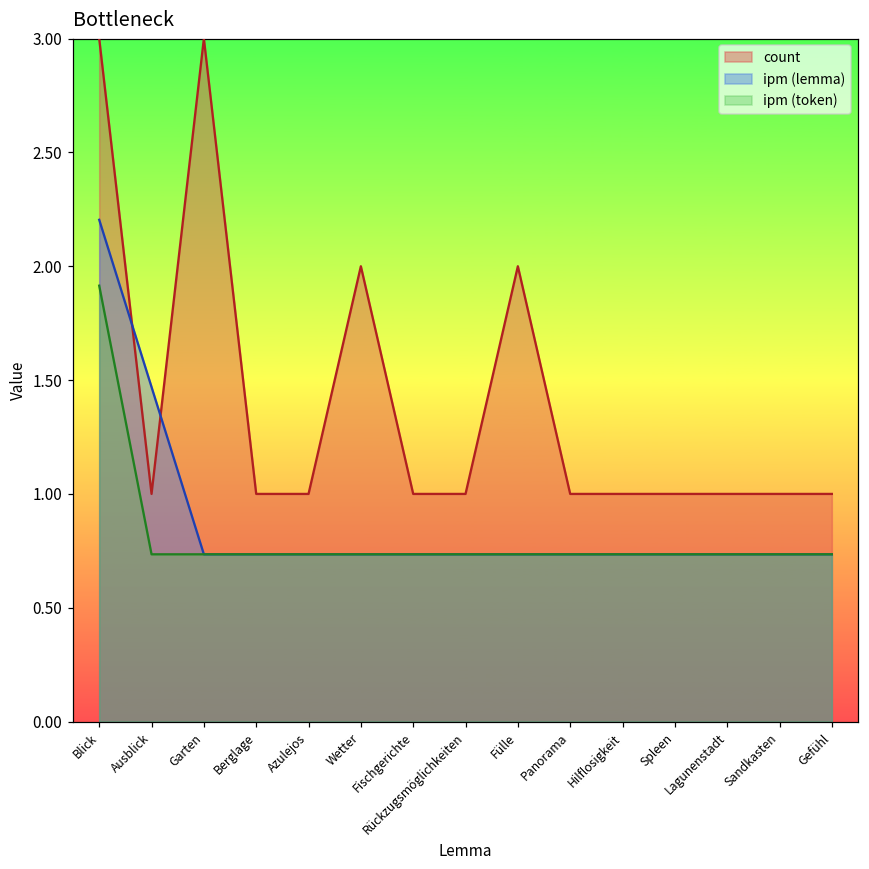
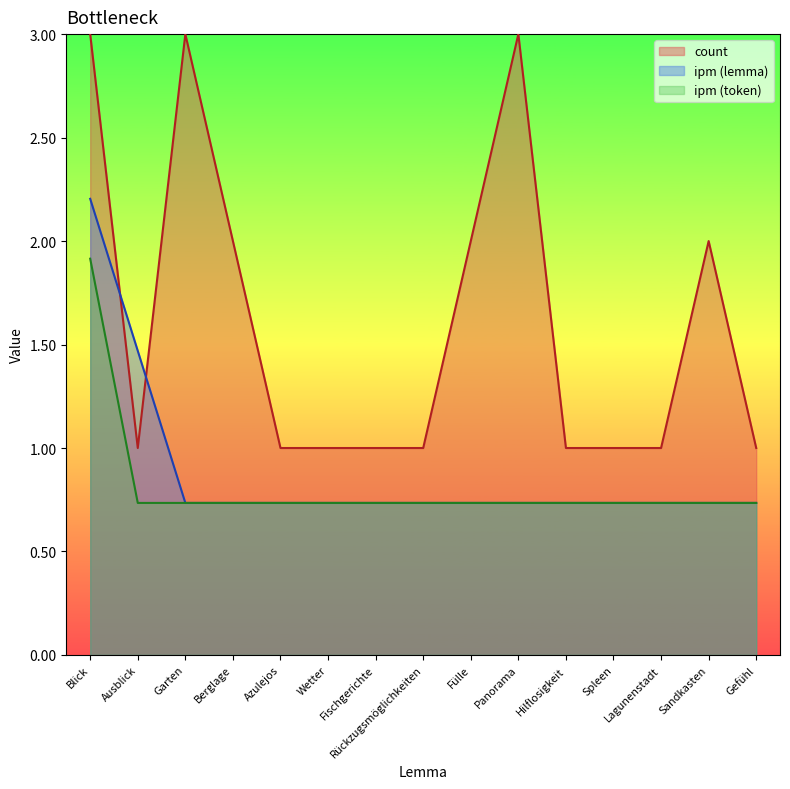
count, Berglage: 1 -> 2
count, Wetter: 2 -> 1
count, Panorama: 1 -> 3
count, Sandkasten: 1 -> 2
